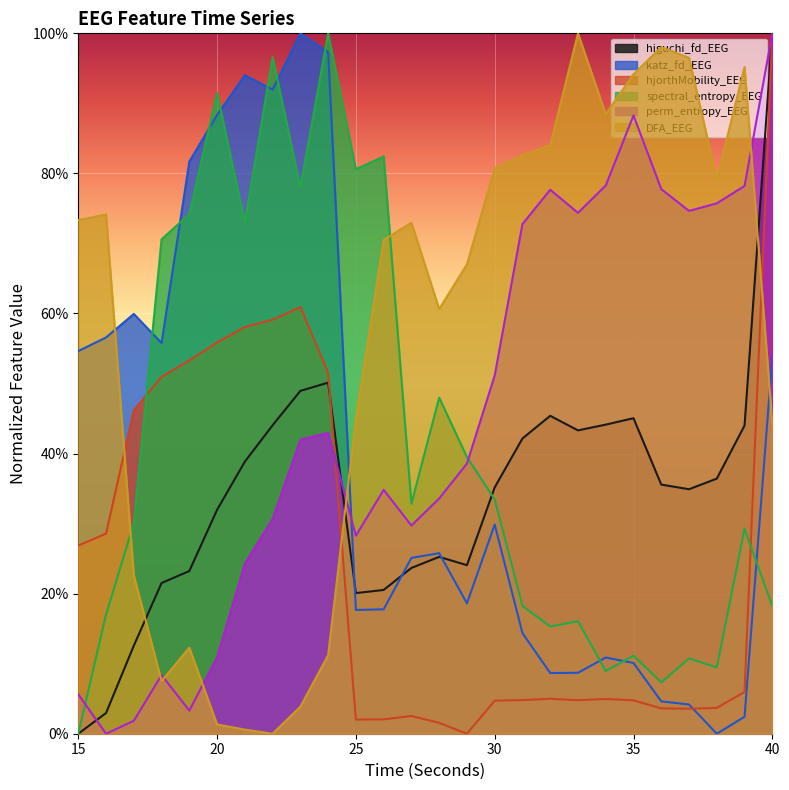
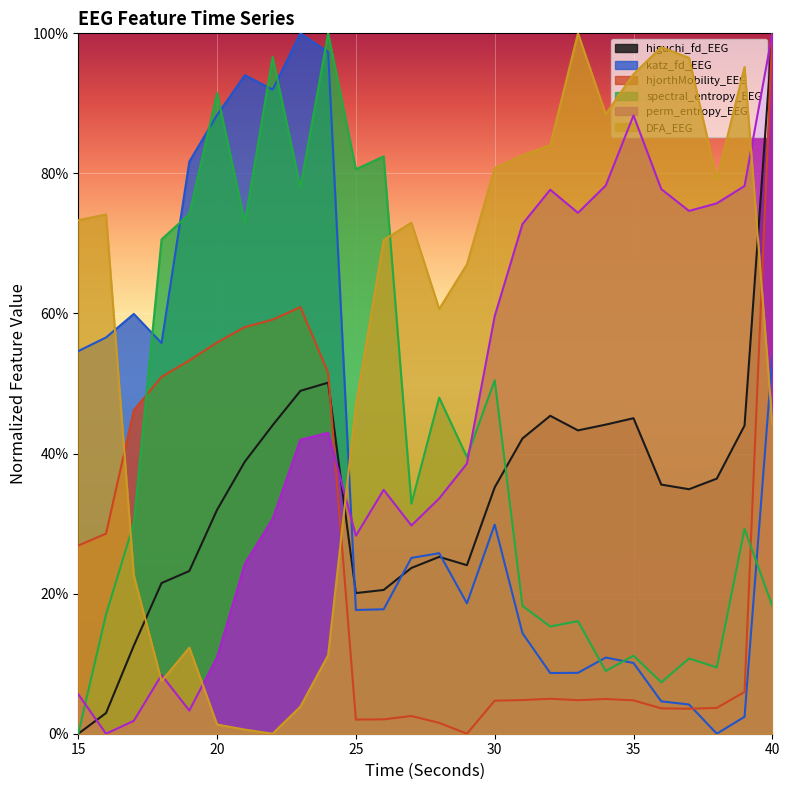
DFA_EEG, 25: 45% -> 47%
spectral_entropy_EEG, 30: 33% -> 50%
perm_entropy_EEG, 30: 51% -> 60%
